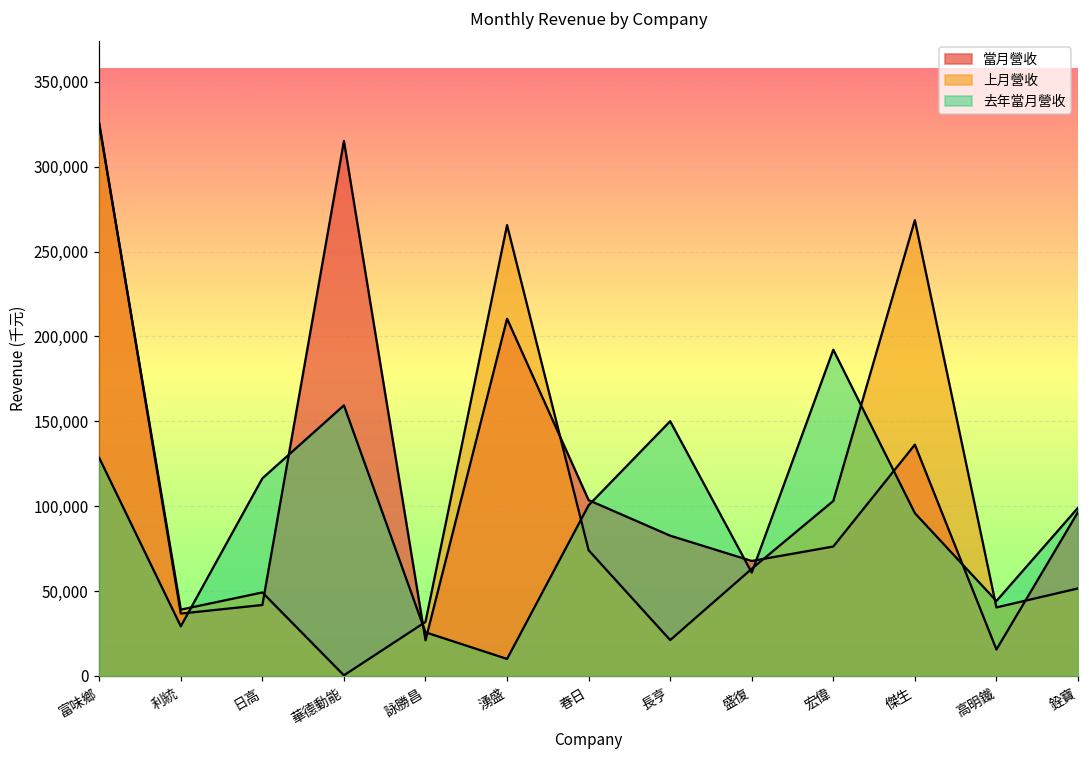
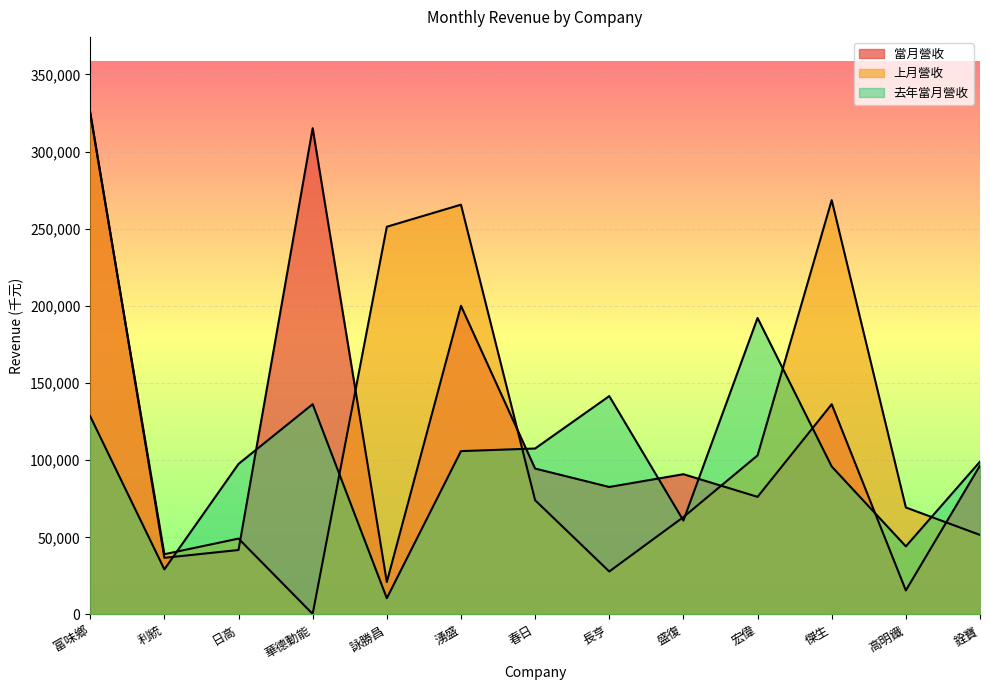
去年當月營收, 日高: 116,000 -> 98,000
去年當月營收, 華德動能: 159,000 -> 136,000
上月營收, 詠勝昌: 32,000 -> 251,000
去年當月營收, 詠勝昌: 26,000 -> 11,000
當月營收, 湧盛: 210,000 -> 200,000
去年當月營收, 湧盛: 10,000 -> 106,000
當月營收, 春日: 104,000 -> 95,000
去年當月營收, 春日: 101,000 -> 108,000
上月營收, 長亨: 21,000 -> 28,000
去年當月營收, 長亨: 150,000 -> 142,000
當月營收, 盛復: 68,000 -> 91,000
上月營收, 高明鐵: 40,000 -> 69,000
